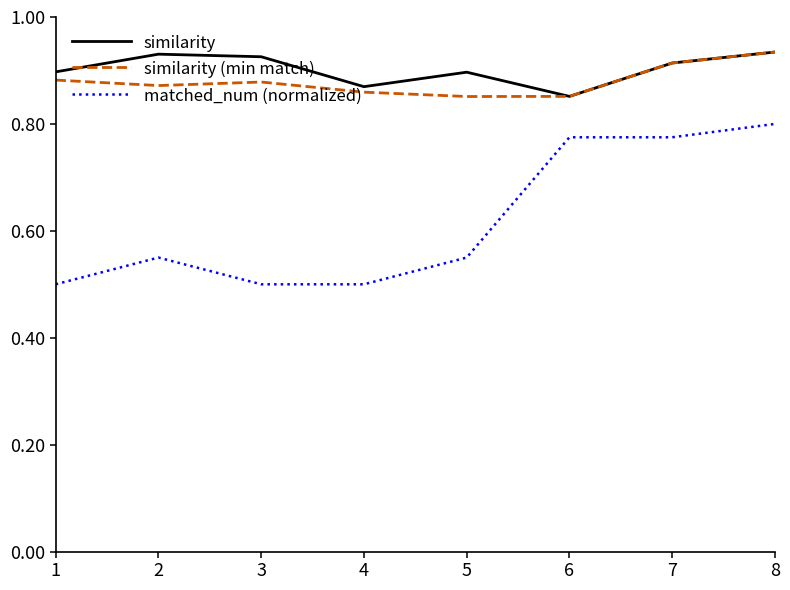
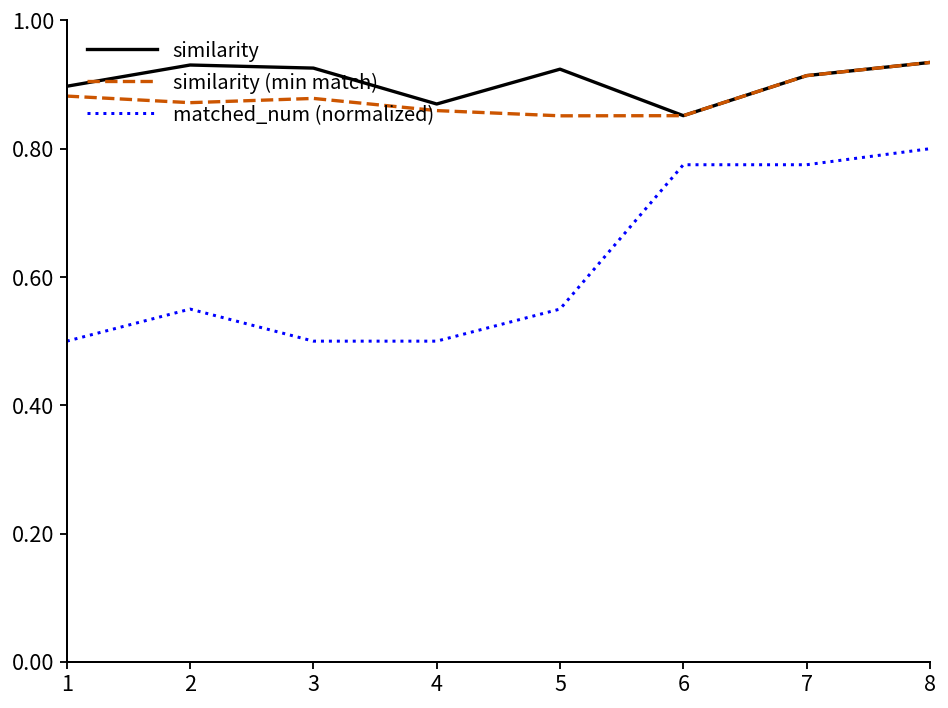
similarity, 5: 0.90 -> 0.92
